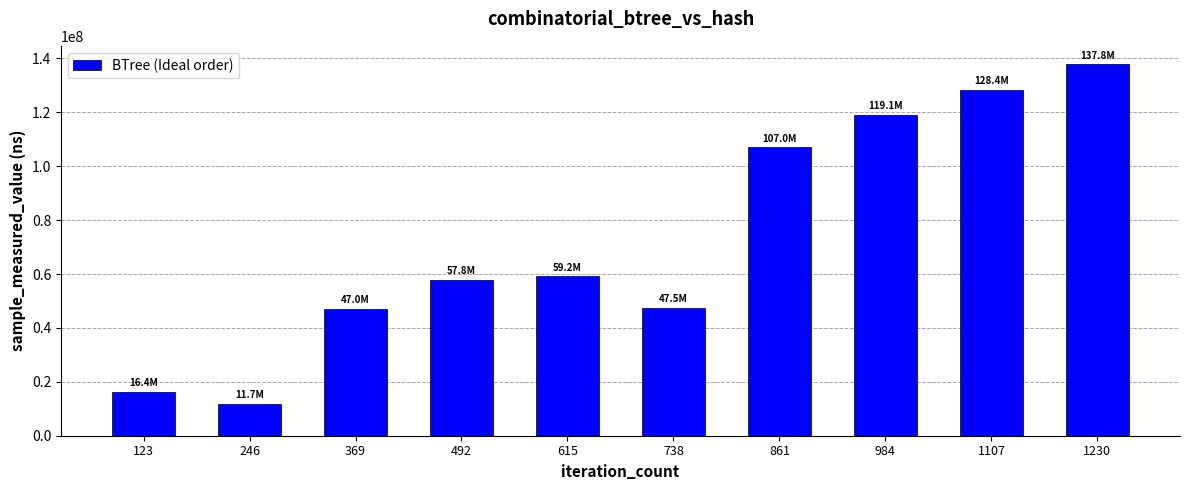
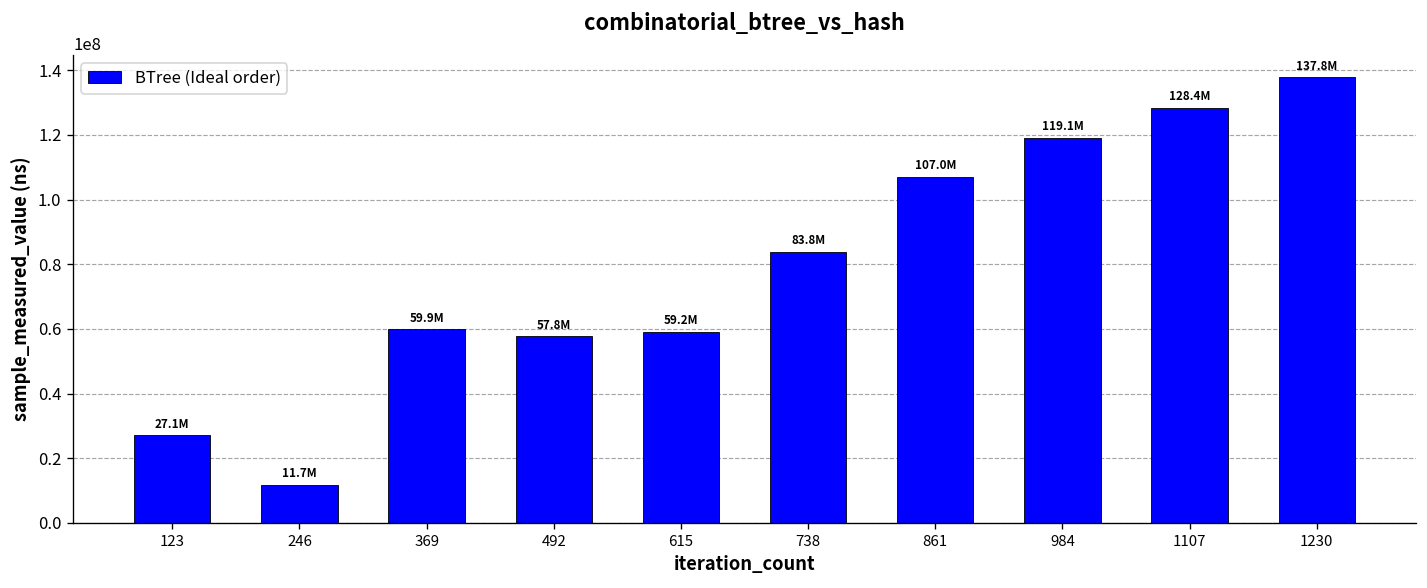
123: 16.4M -> 27.1M
369: 47.0M -> 59.9M
738: 47.5M -> 83.8M
